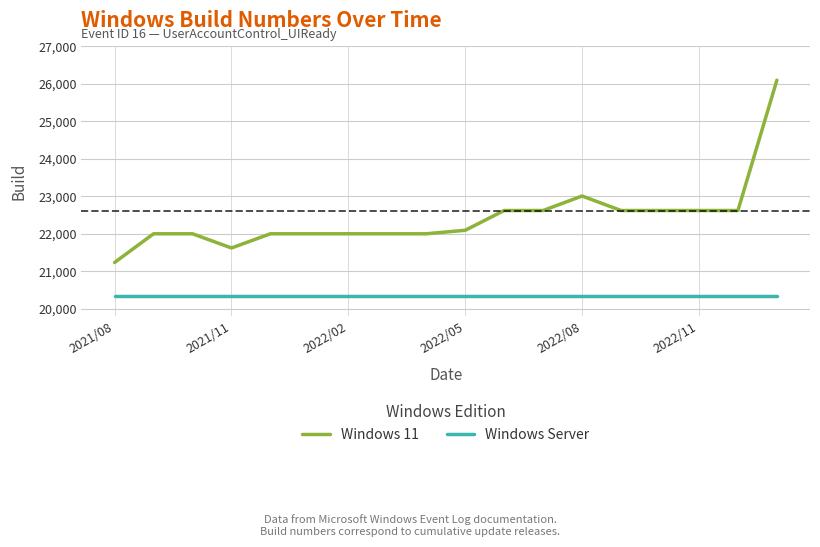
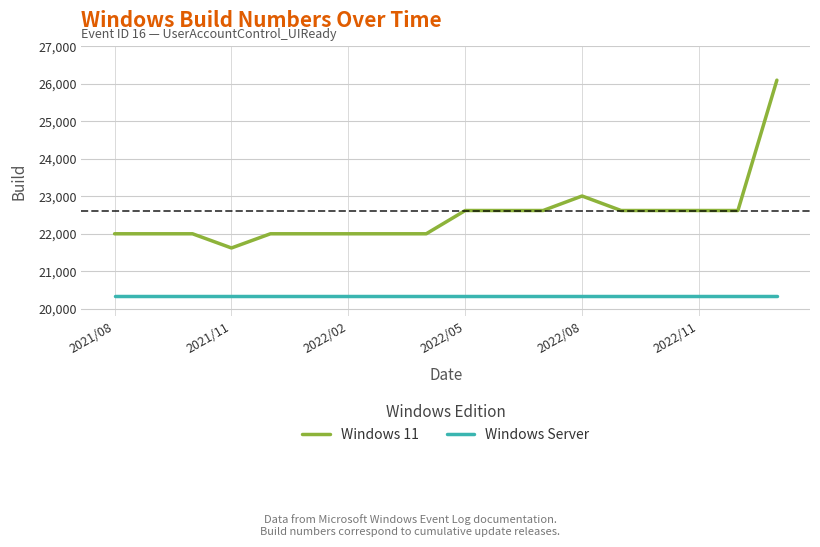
Windows 11, 2021/08: 21,200 -> 22,000
Windows 11, 2022/05: 22,100 -> 22,600
